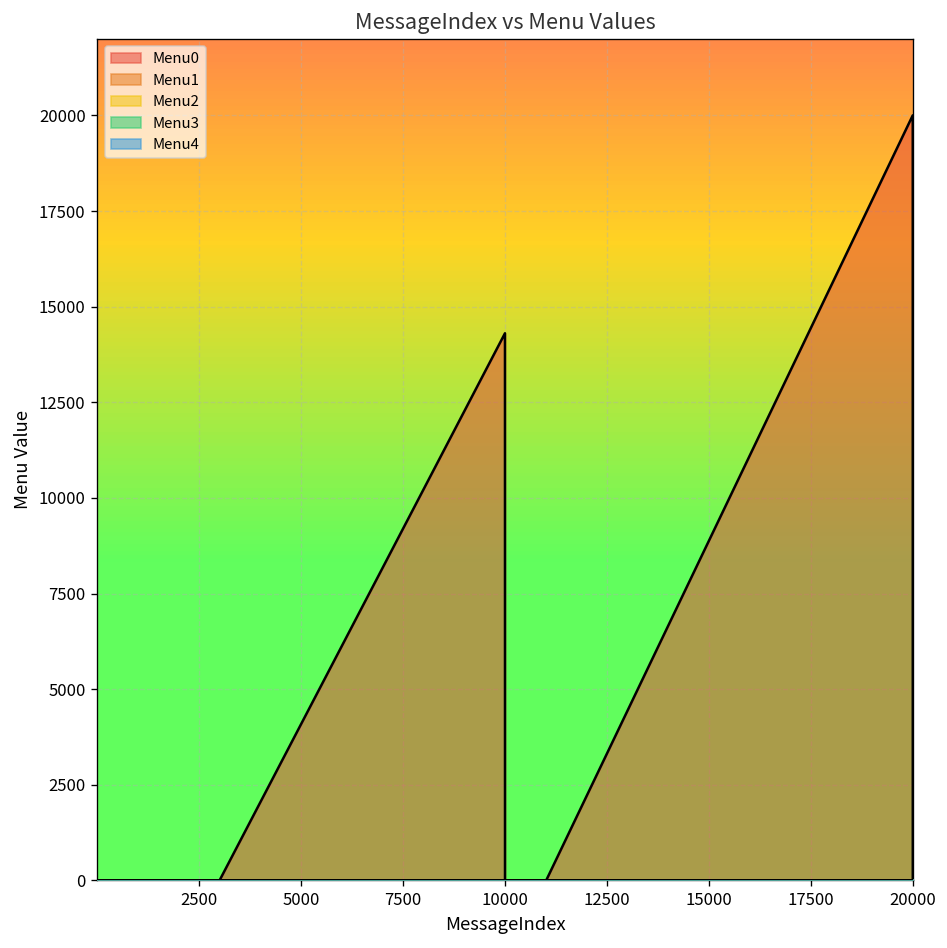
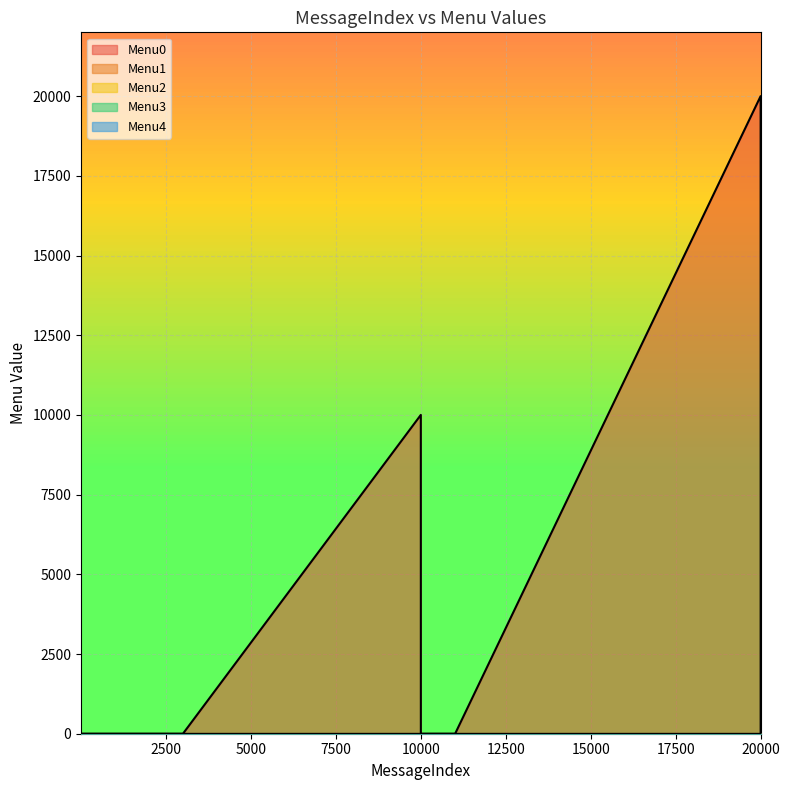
Menu0, 10000: 14300 -> 10000
